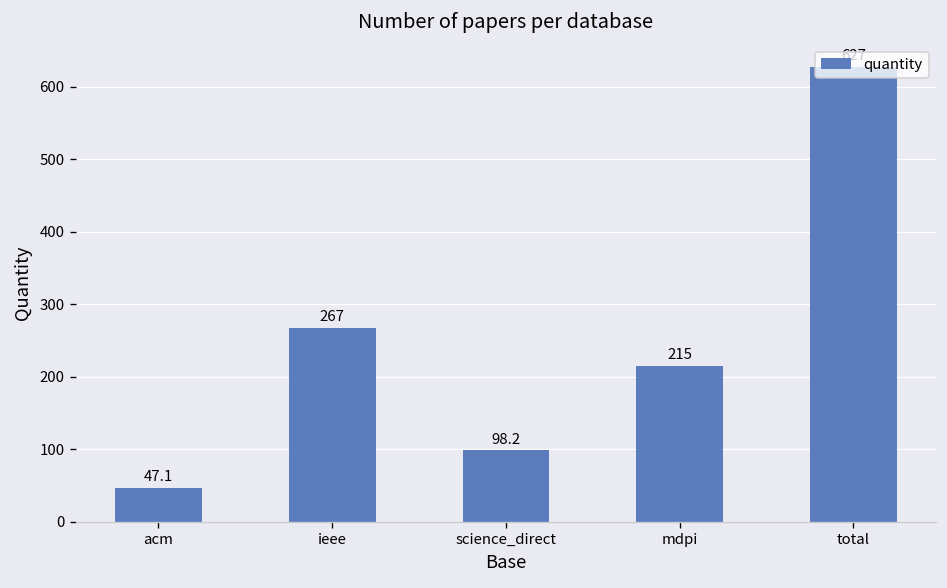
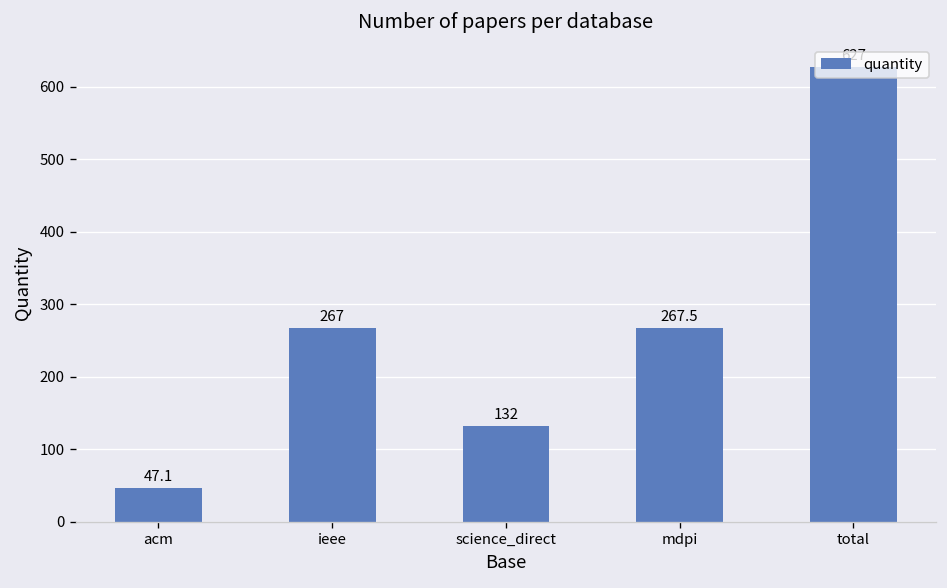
science_direct: 98.2 -> 132
mdpi: 215 -> 267.5
